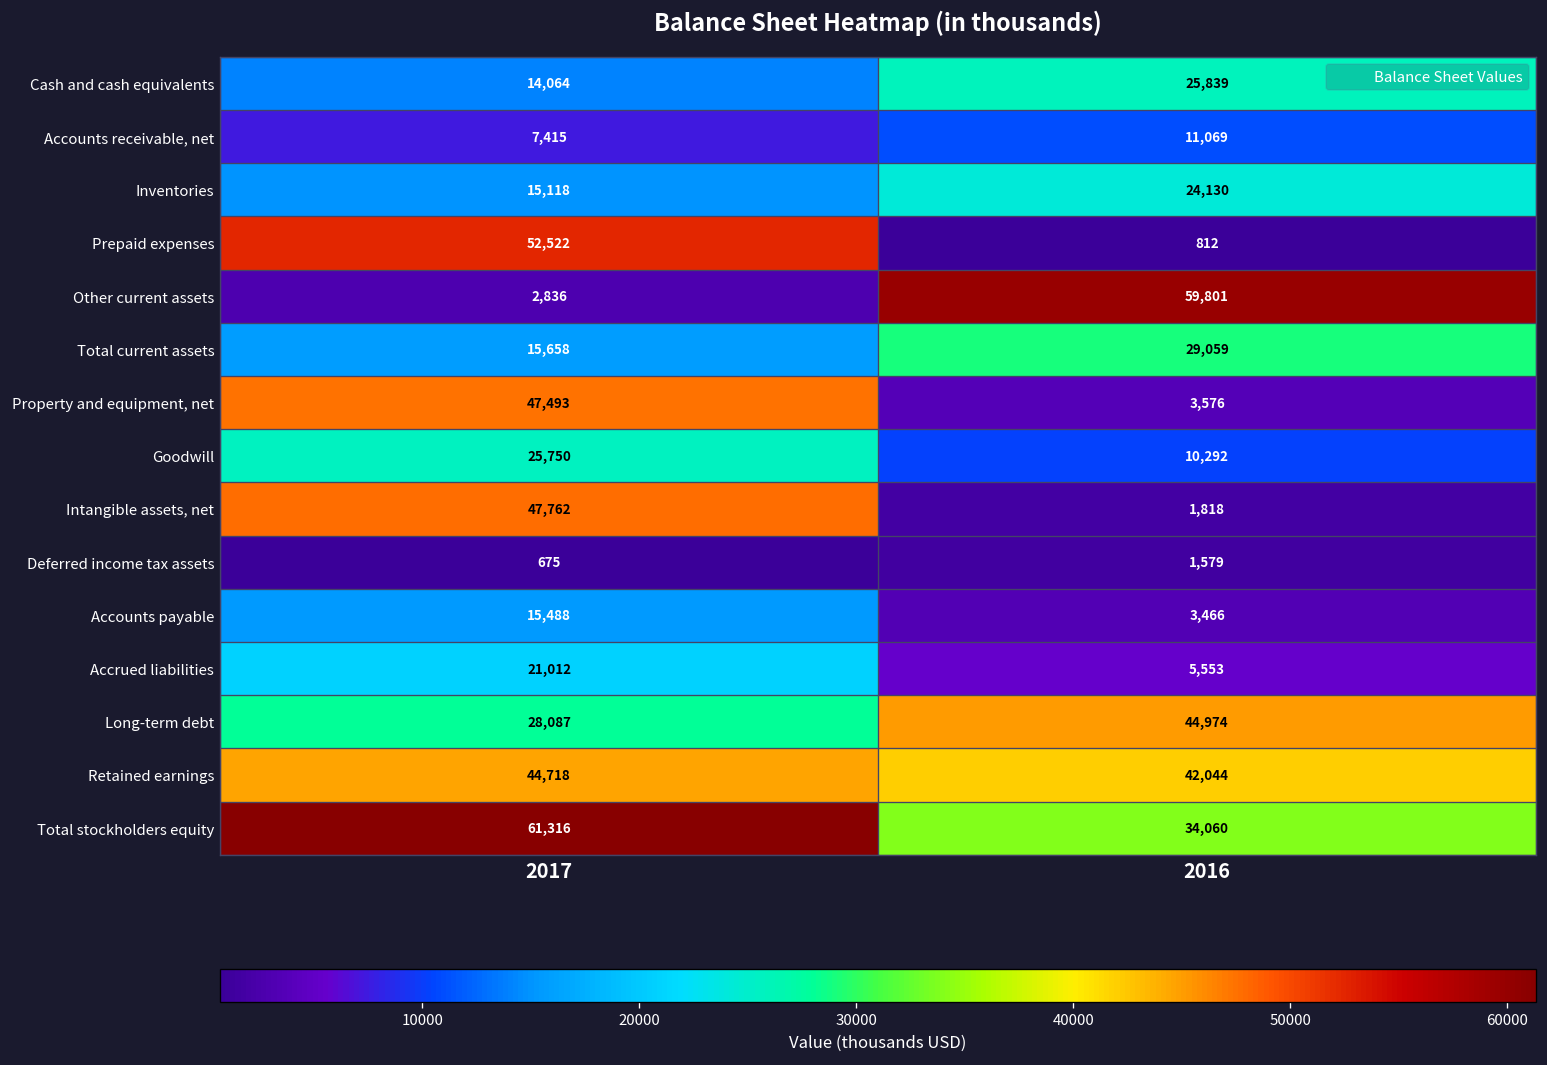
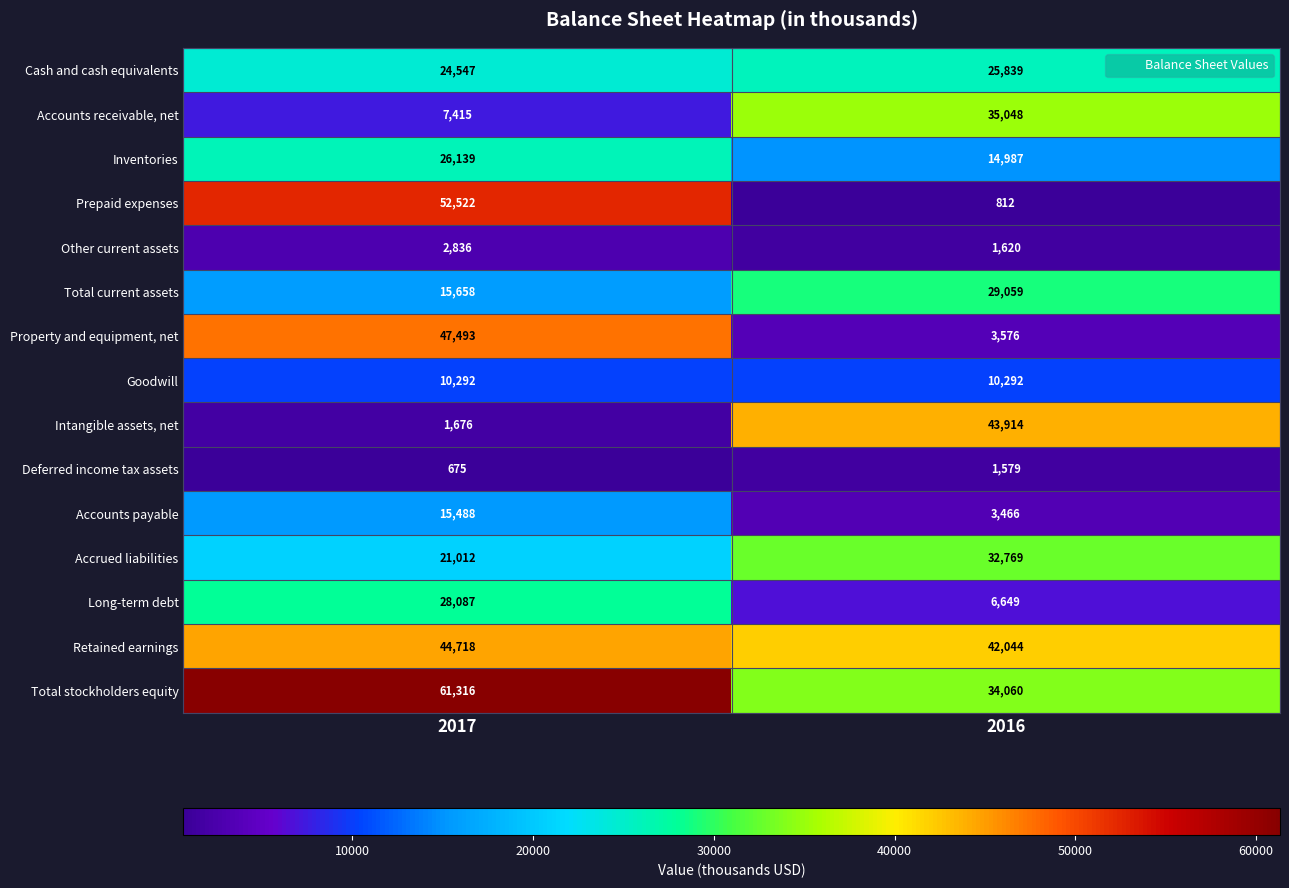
Cash and cash equivalents, 2017: 14,064 -> 24,547
Accounts receivable, net, 2016: 11,069 -> 35,048
Inventories, 2017: 15,118 -> 26,139
Inventories, 2016: 24,130 -> 14,987
Other current assets, 2016: 59,801 -> 1,620
Goodwill, 2017: 25,750 -> 10,292
Intangible assets, net, 2017: 47,762 -> 1,676
Intangible assets, net, 2016: 1,818 -> 43,914
Accrued liabilities, 2016: 5,553 -> 32,769
Long-term debt, 2016: 44,974 -> 6,649
